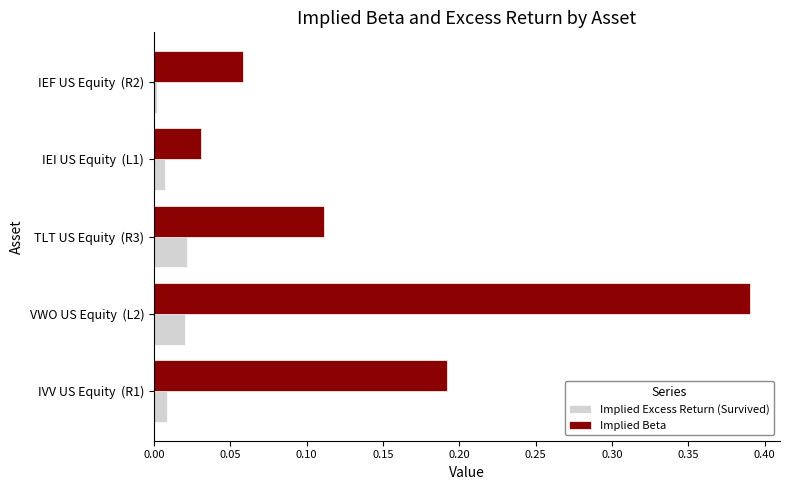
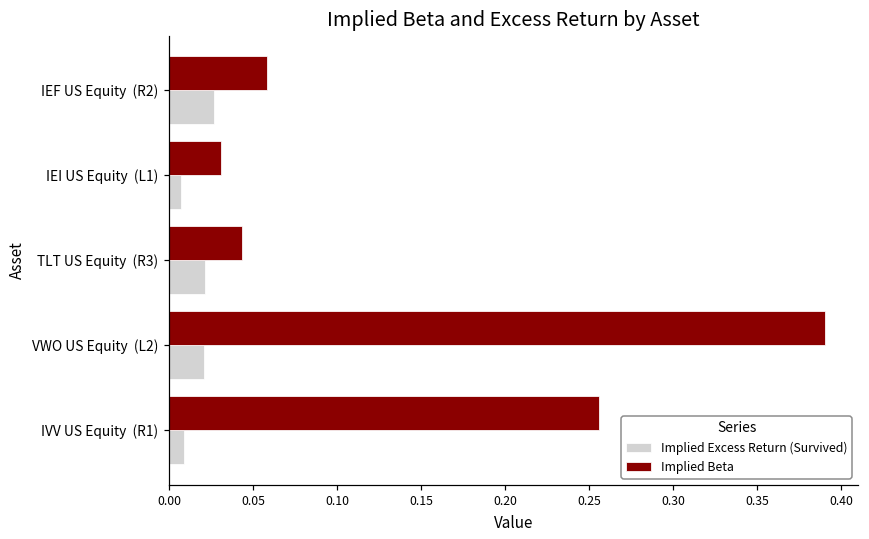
Implied Excess Return (Survived), IEF US Equity (R2): 0.002 -> 0.027
Implied Beta, TLT US Equity (R3): 0.111 -> 0.043
Implied Beta, IVV US Equity (R1): 0.192 -> 0.256
